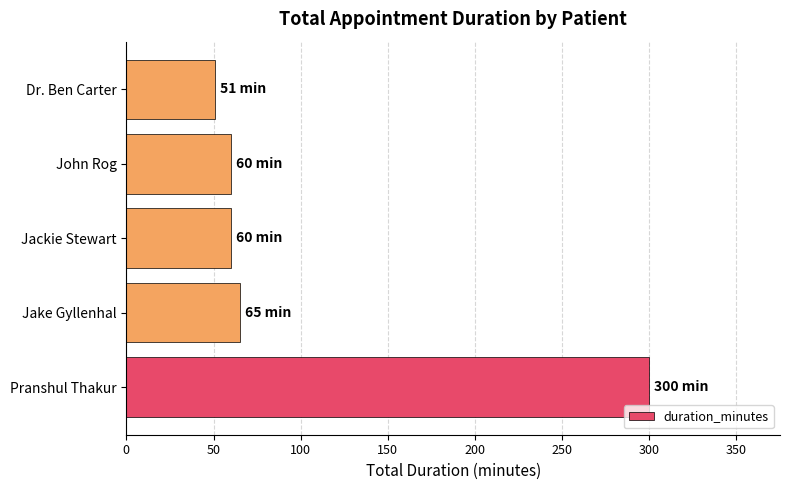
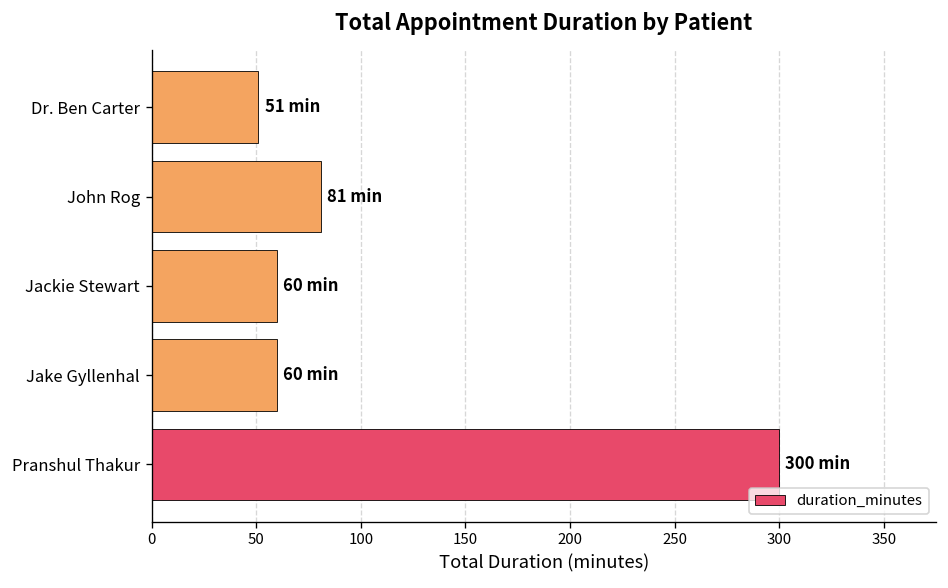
John Rog: 60 -> 81
Jake Gyllenhal: 65 -> 60
